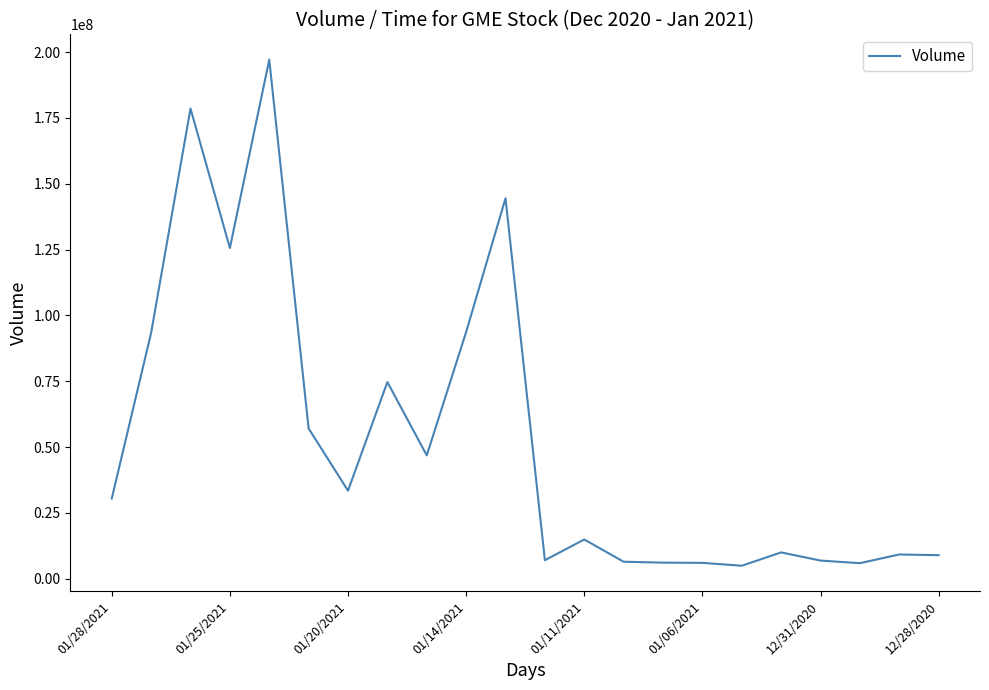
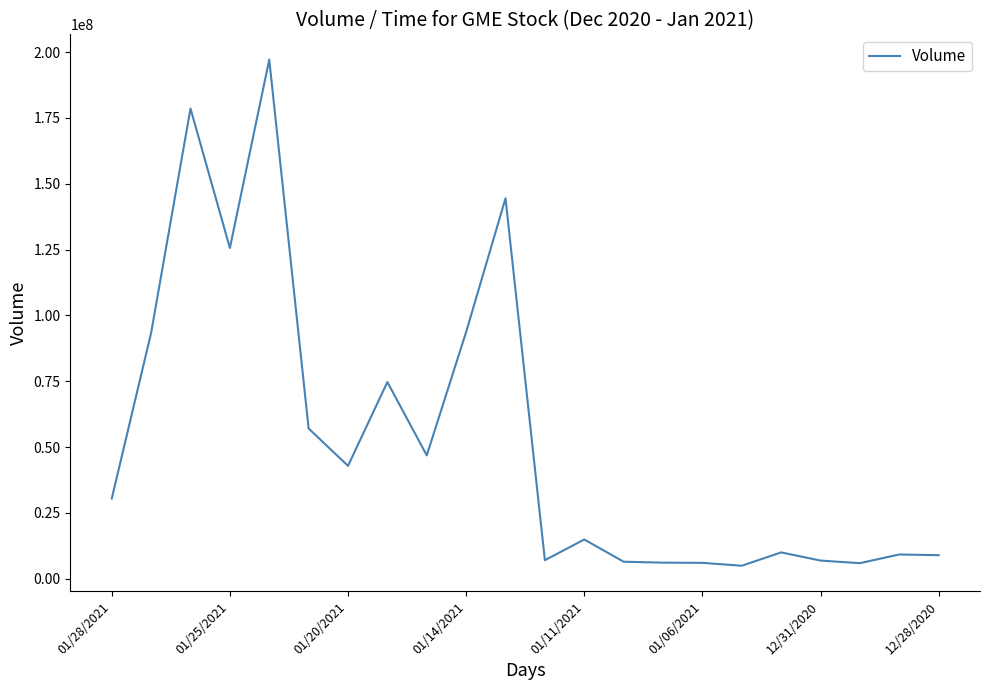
01/20/2021: 33000000 -> 43000000
